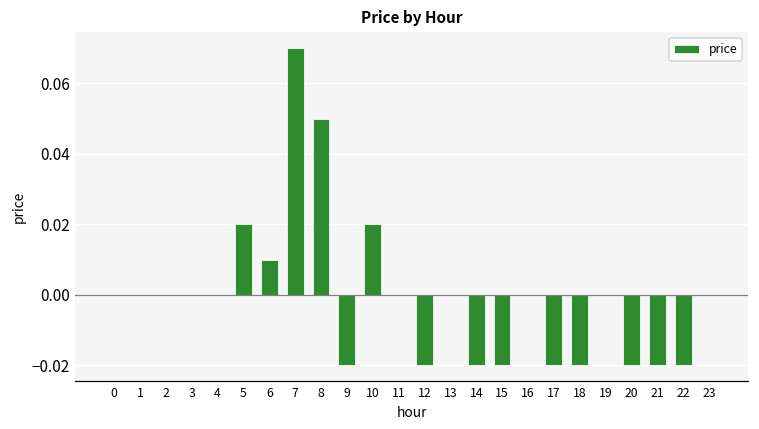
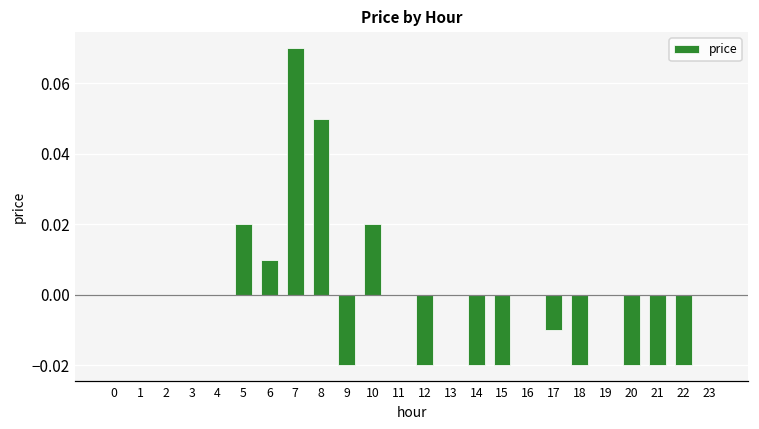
17: -0.02 -> -0.01
